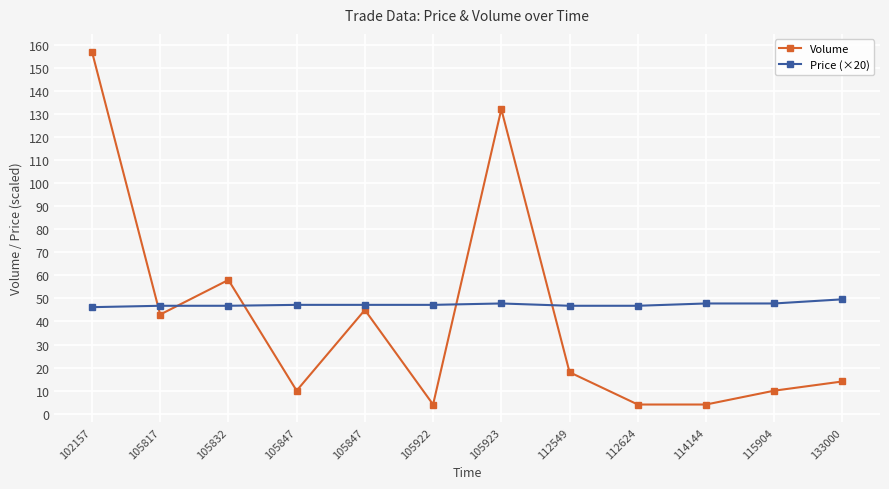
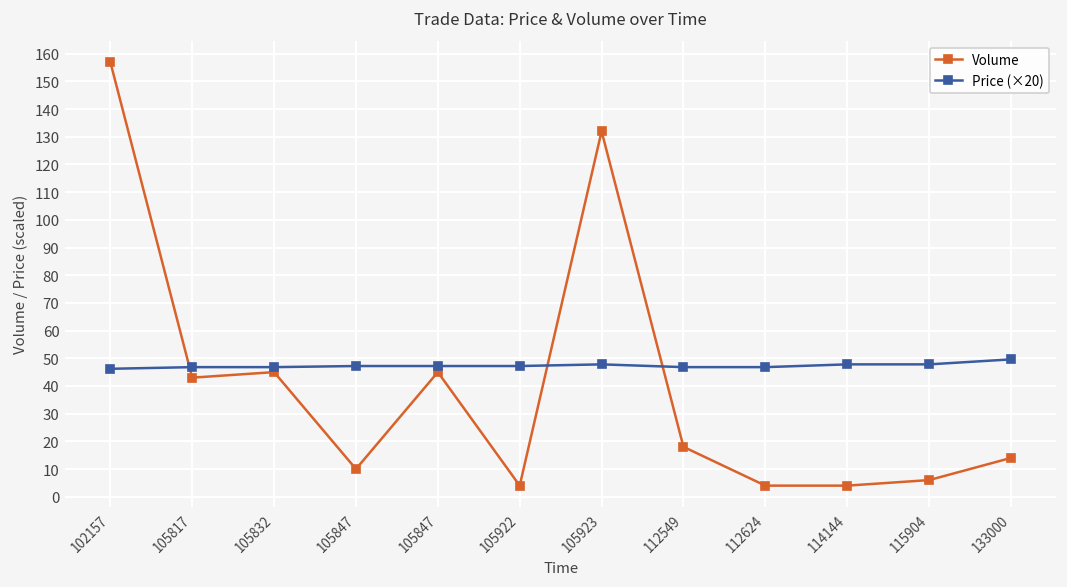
Volume, 105832: 58 -> 45
Volume, 115904: 10 -> 6
